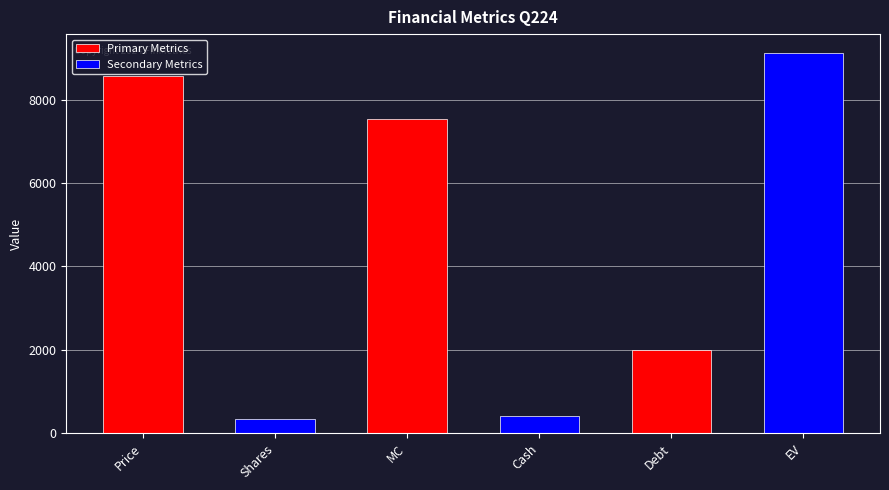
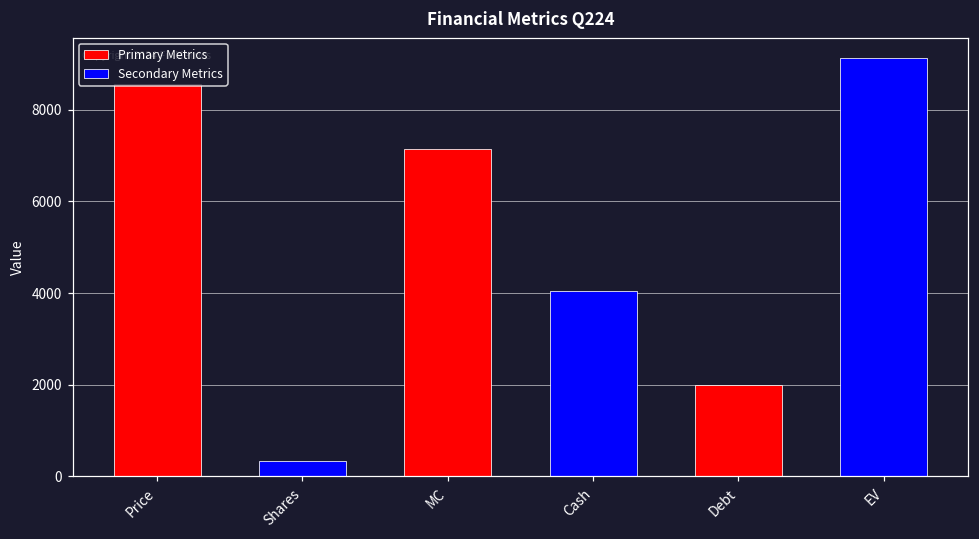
MC: 7500 -> 7100
Cash: 400 -> 4000
